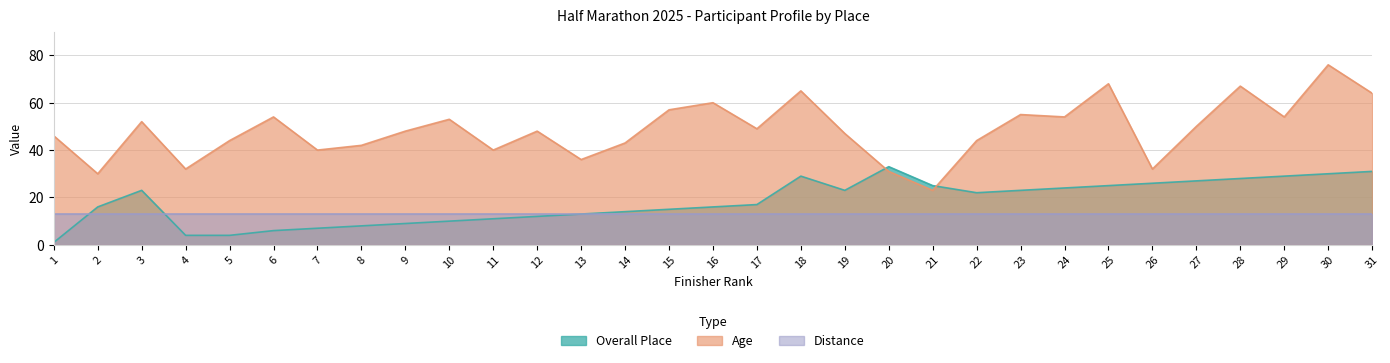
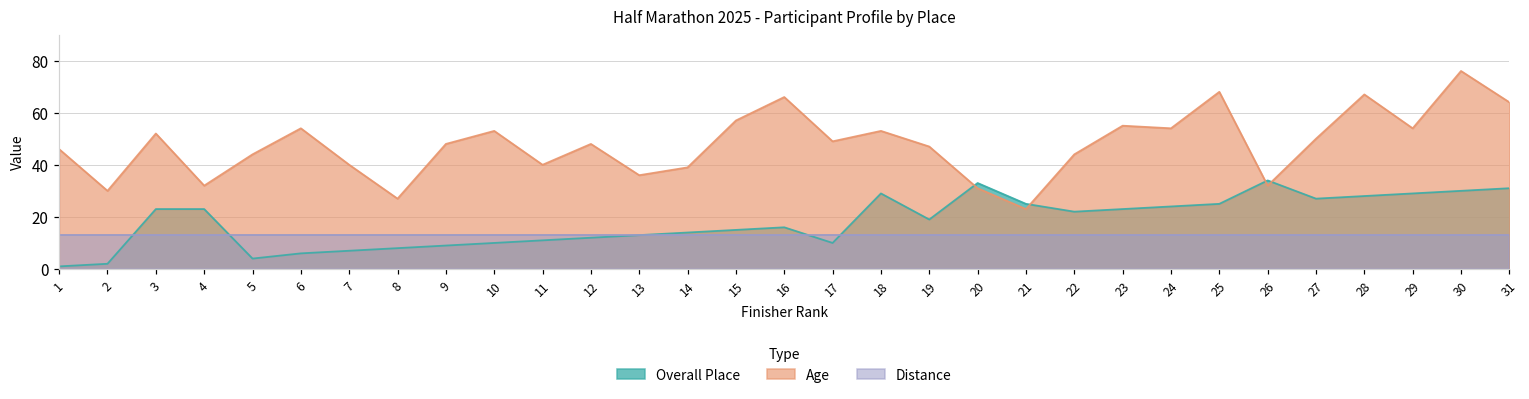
Overall Place, 2: 16 -> 2
Overall Place, 4: 4 -> 23
Age, 8: 42 -> 27
Age, 14: 43 -> 39
Age, 16: 60 -> 66
Overall Place, 17: 17 -> 10
Age, 18: 65 -> 53
Overall Place, 19: 23 -> 19
Overall Place, 26: 26 -> 34
